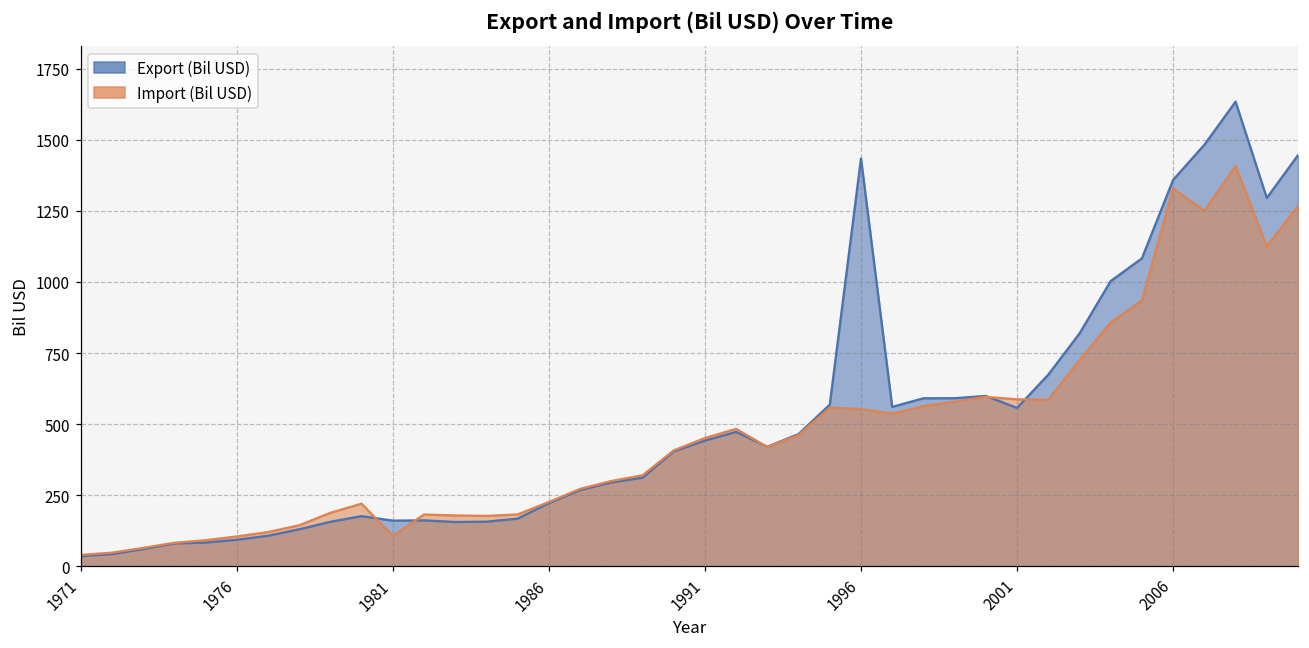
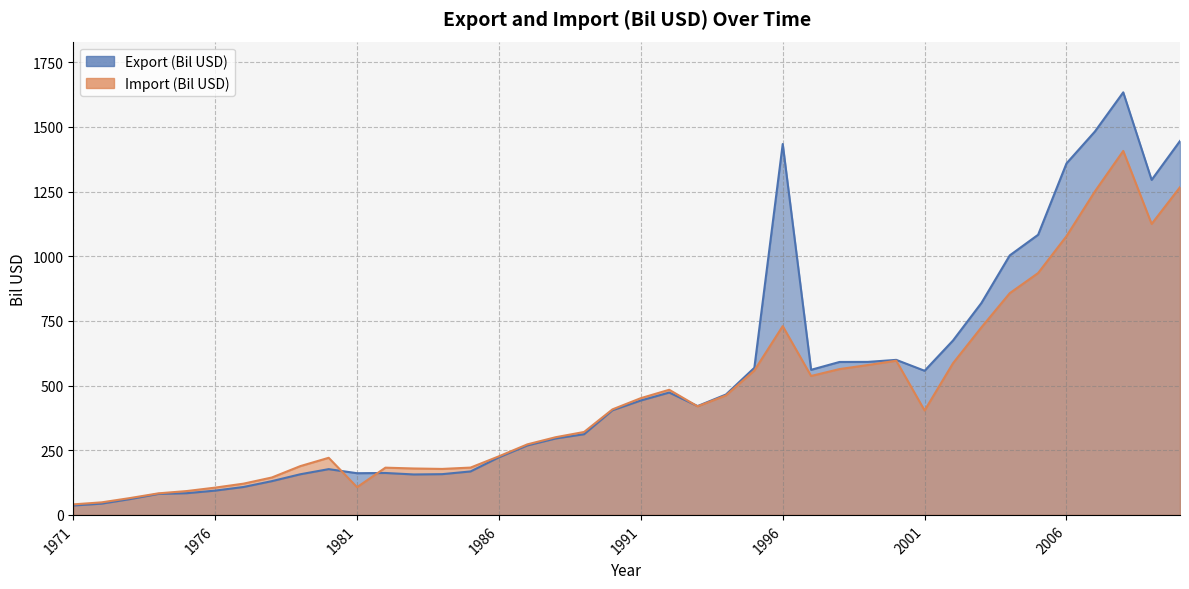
Import (Bil USD), 1996: 550 -> 730
Import (Bil USD), 2001: 590 -> 400
Import (Bil USD), 2006: 1330 -> 1080
